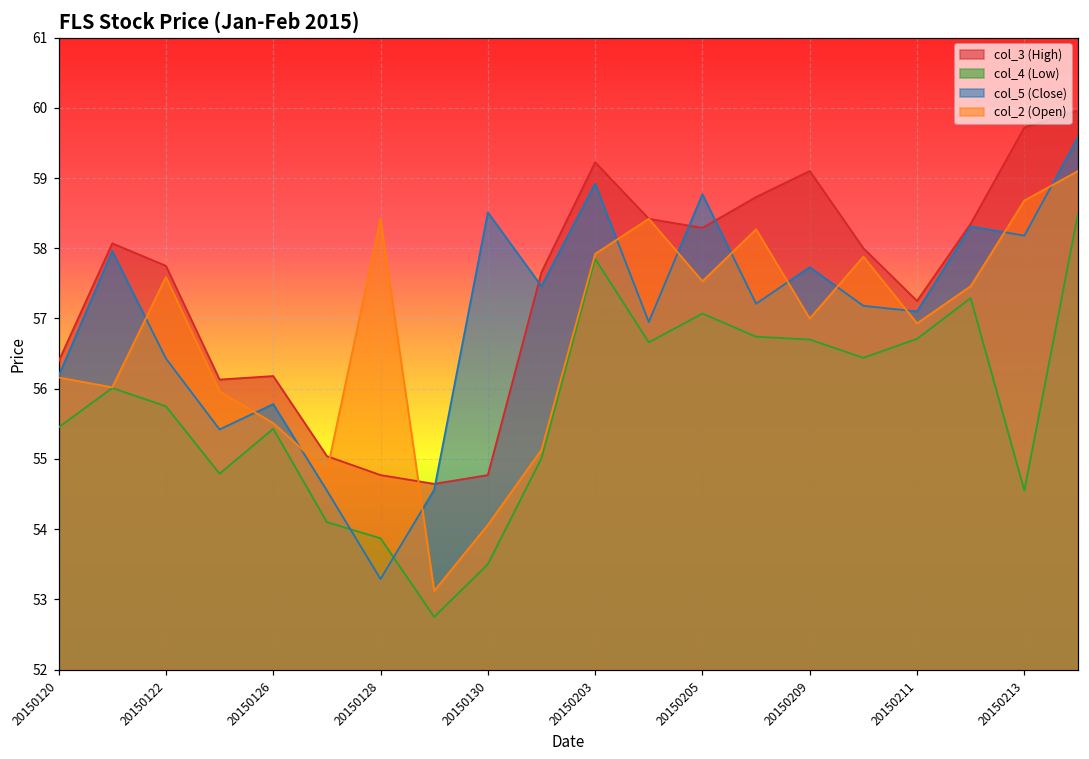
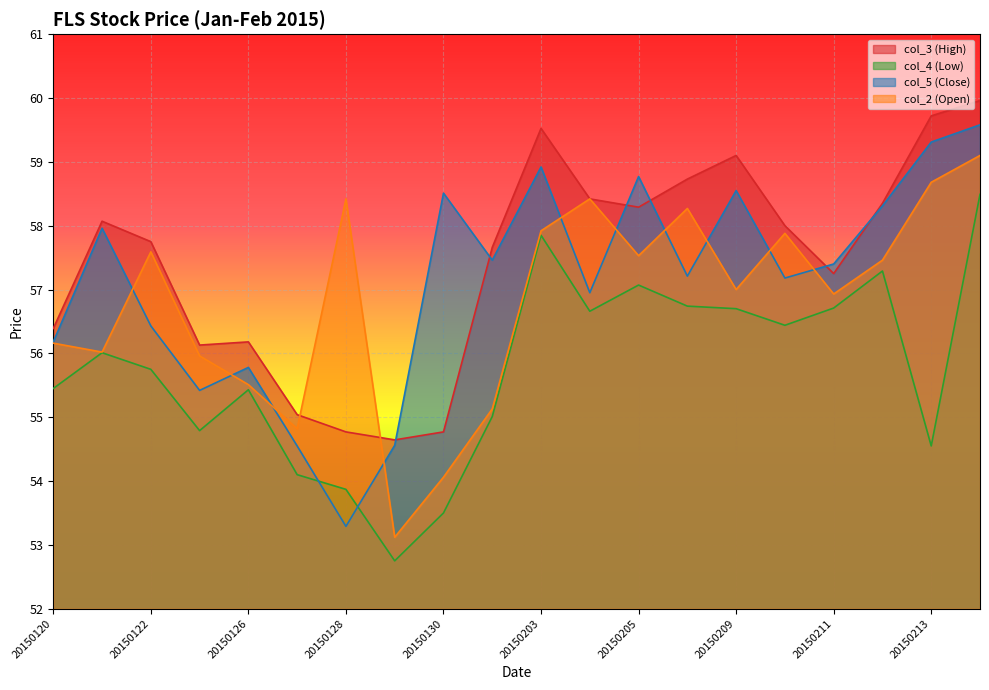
col_3 (High), 20150203: 59.2 -> 59.5
col_5 (Close), 20150209: 57.7 -> 58.6
col_5 (Close), 20150211: 57.1 -> 57.4
col_5 (Close), 20150213: 58.2 -> 59.3
